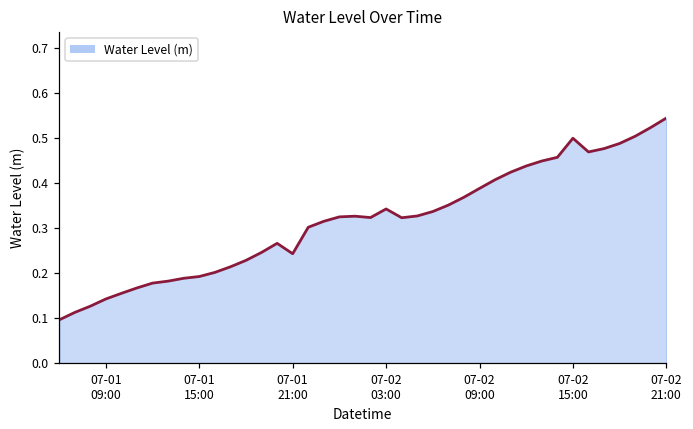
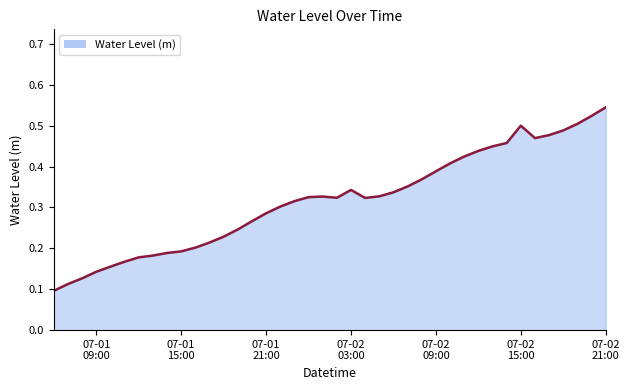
07-01 21:00: 0.24 -> 0.29
